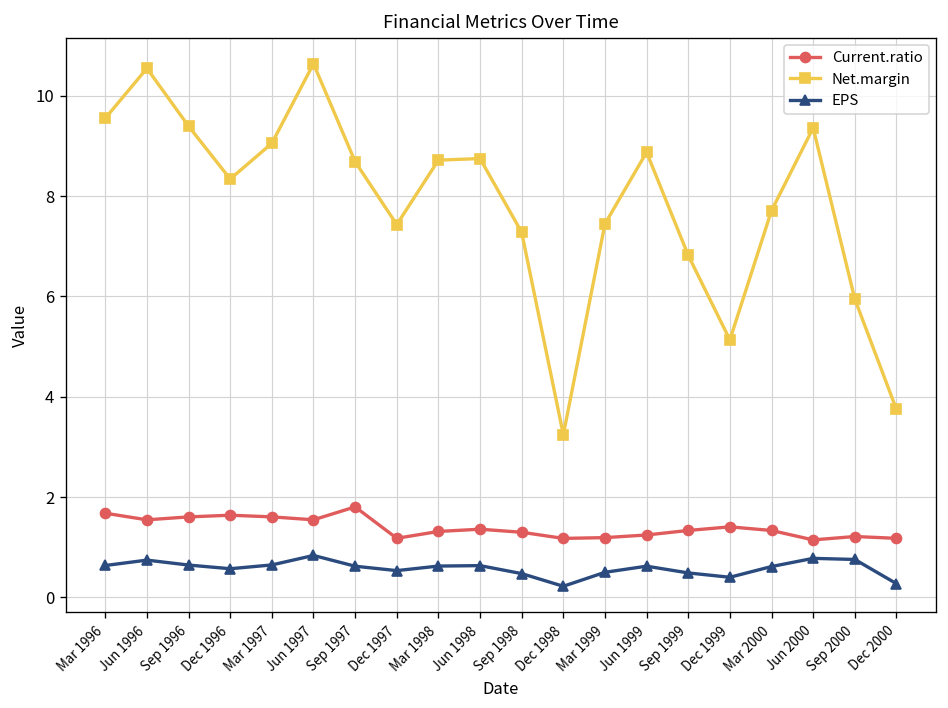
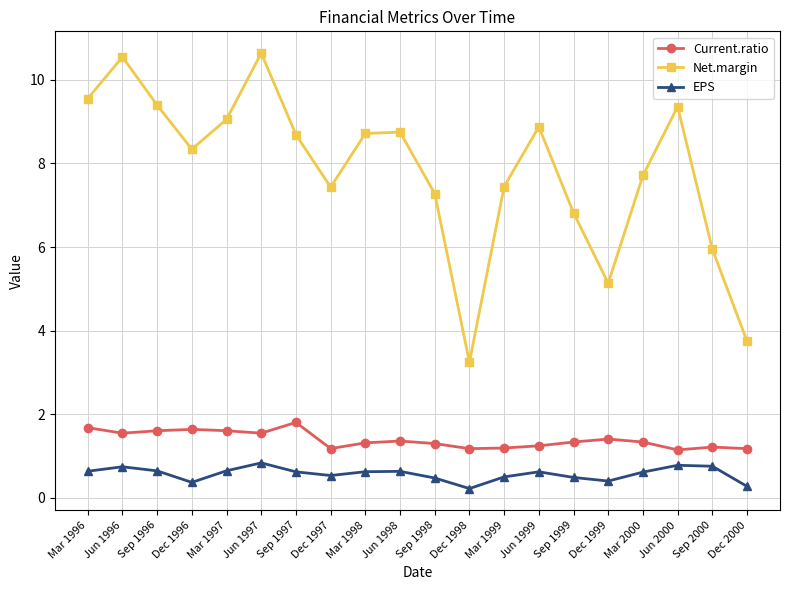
EPS, Dec 1996: 0.6 -> 0.4
